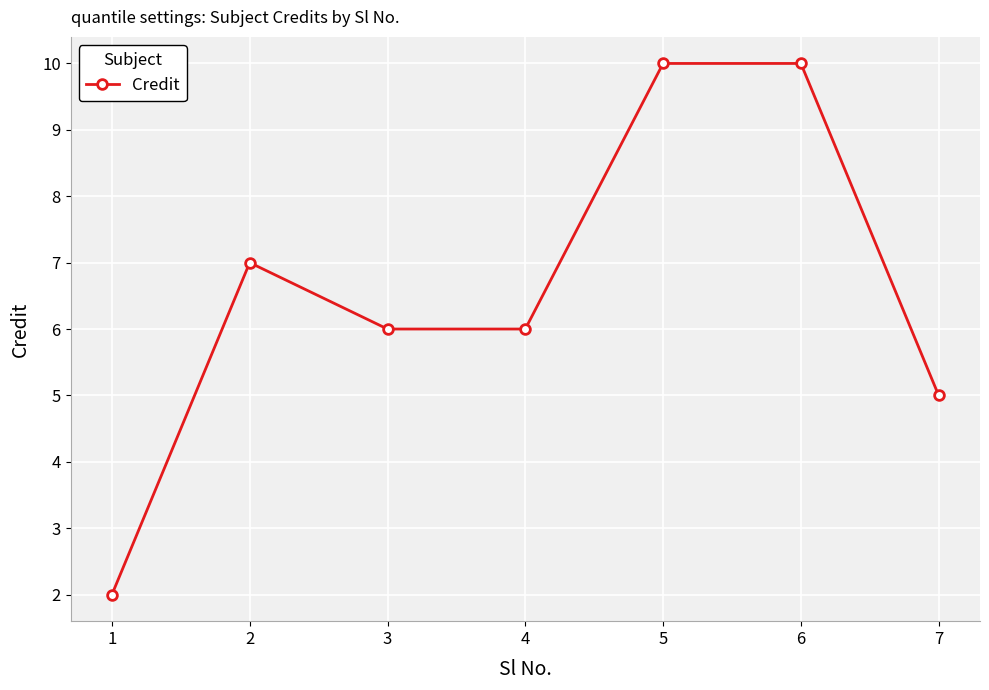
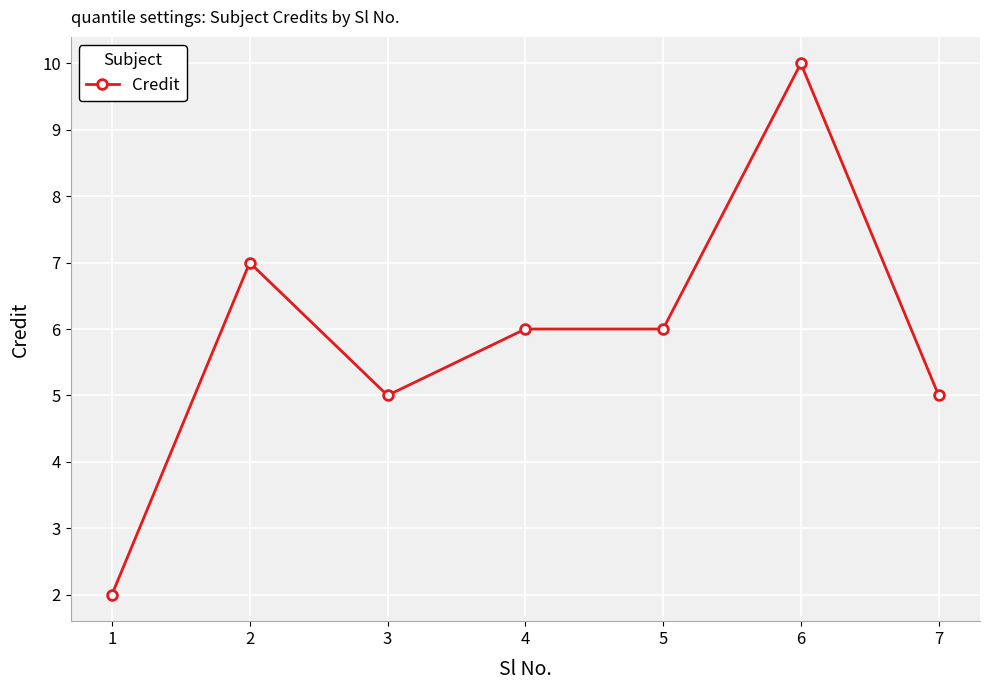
3: 6 -> 5
5: 10 -> 6
